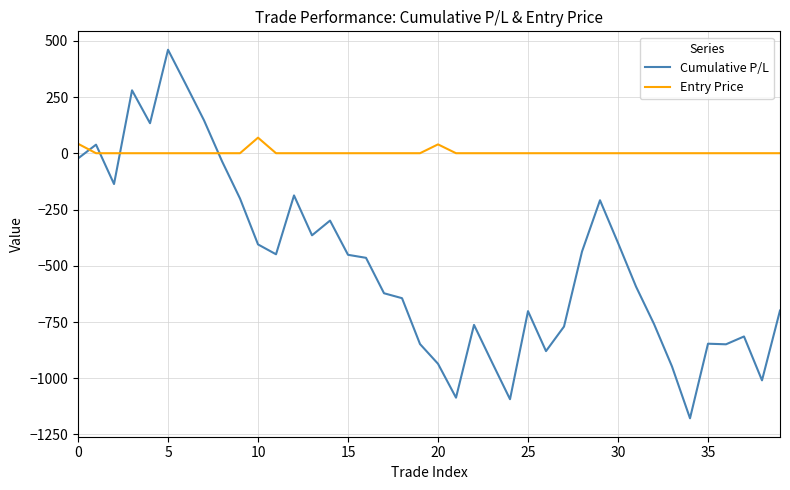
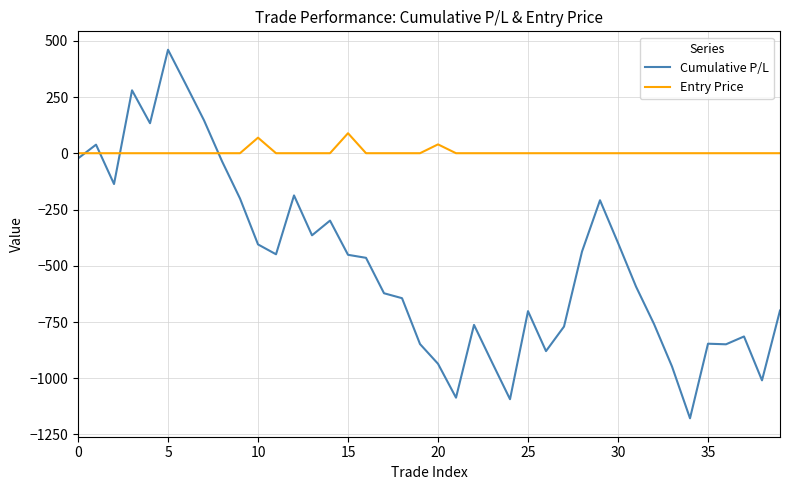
Entry Price, 0: 40 -> 0
Entry Price, 15: 0 -> 90
